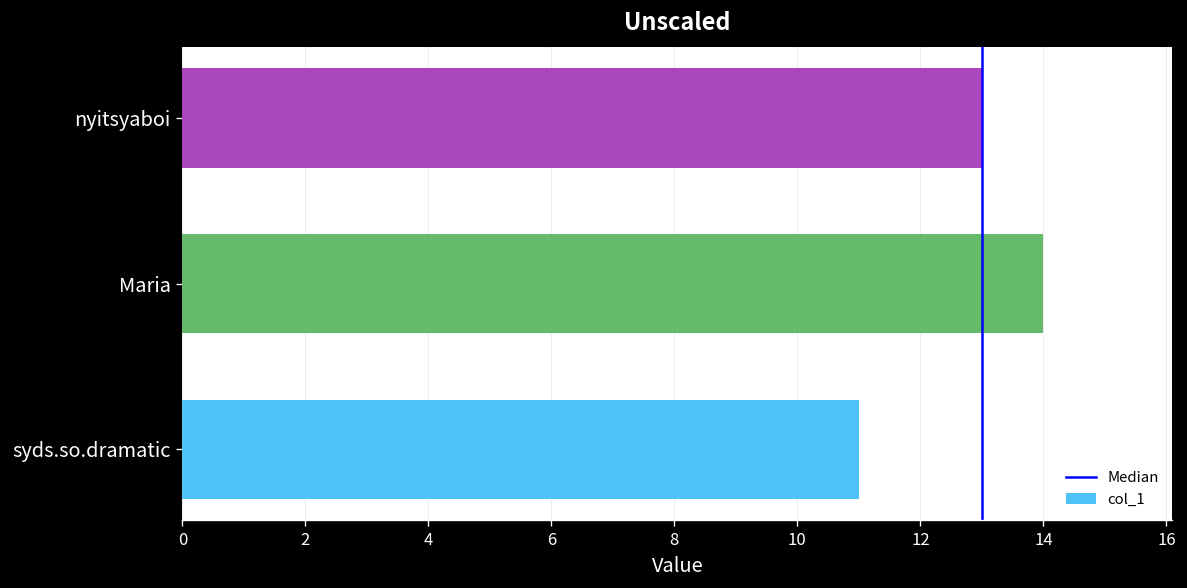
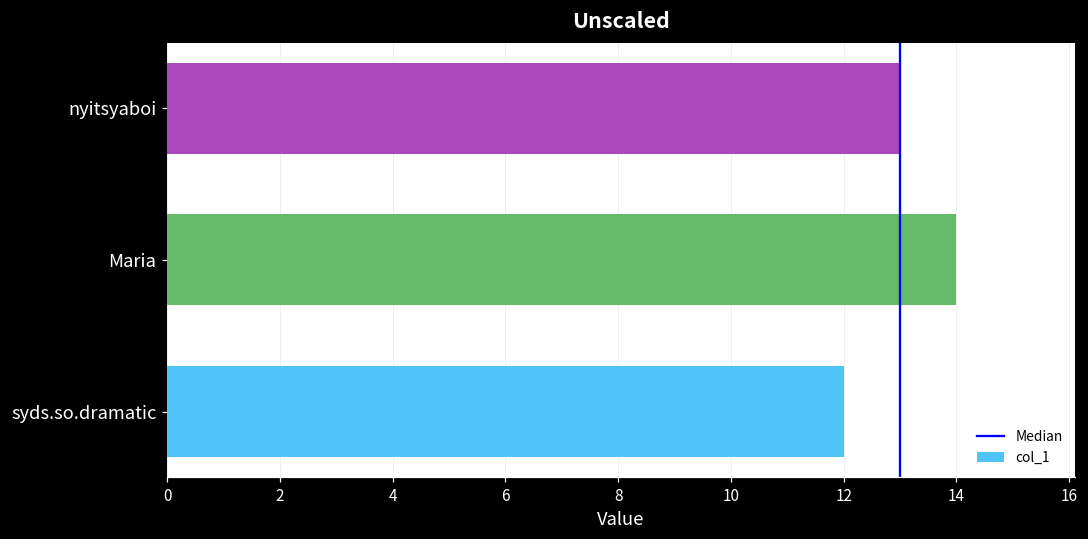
syds.so.dramatic: 11 -> 12
